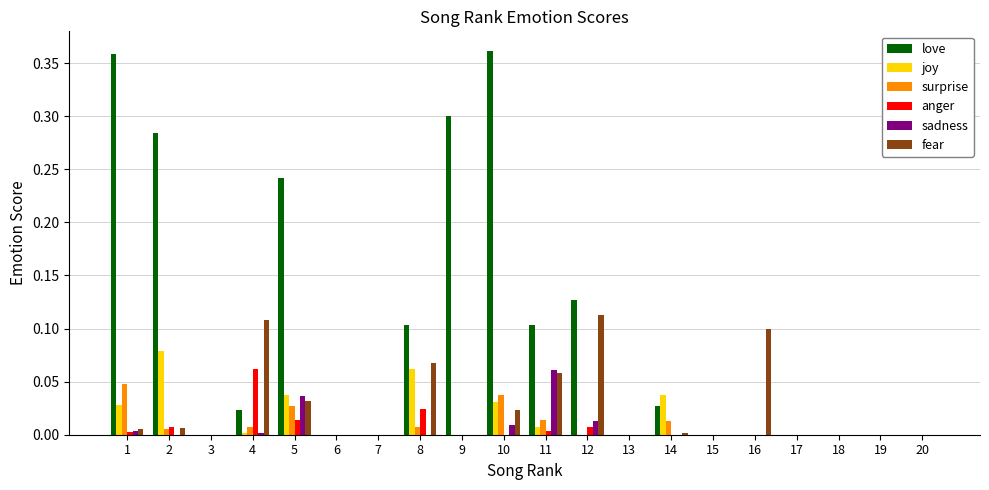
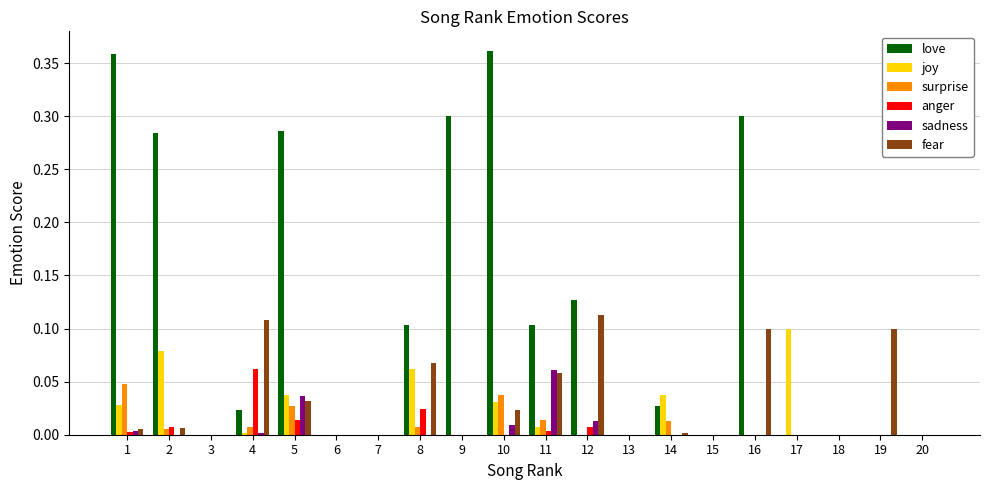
love, 5: 0.242 -> 0.286
love, 16: 0.0 -> 0.3
joy, 17: 0.0 -> 0.1
fear, 19: 0.0 -> 0.1
